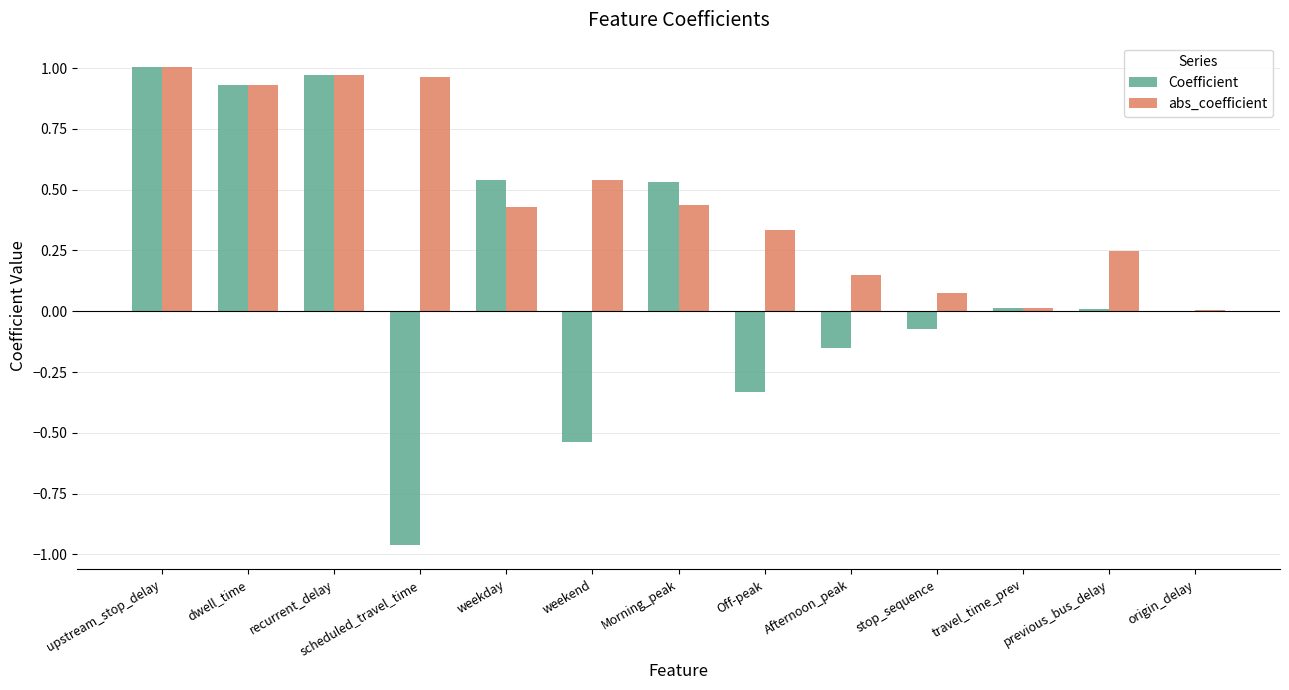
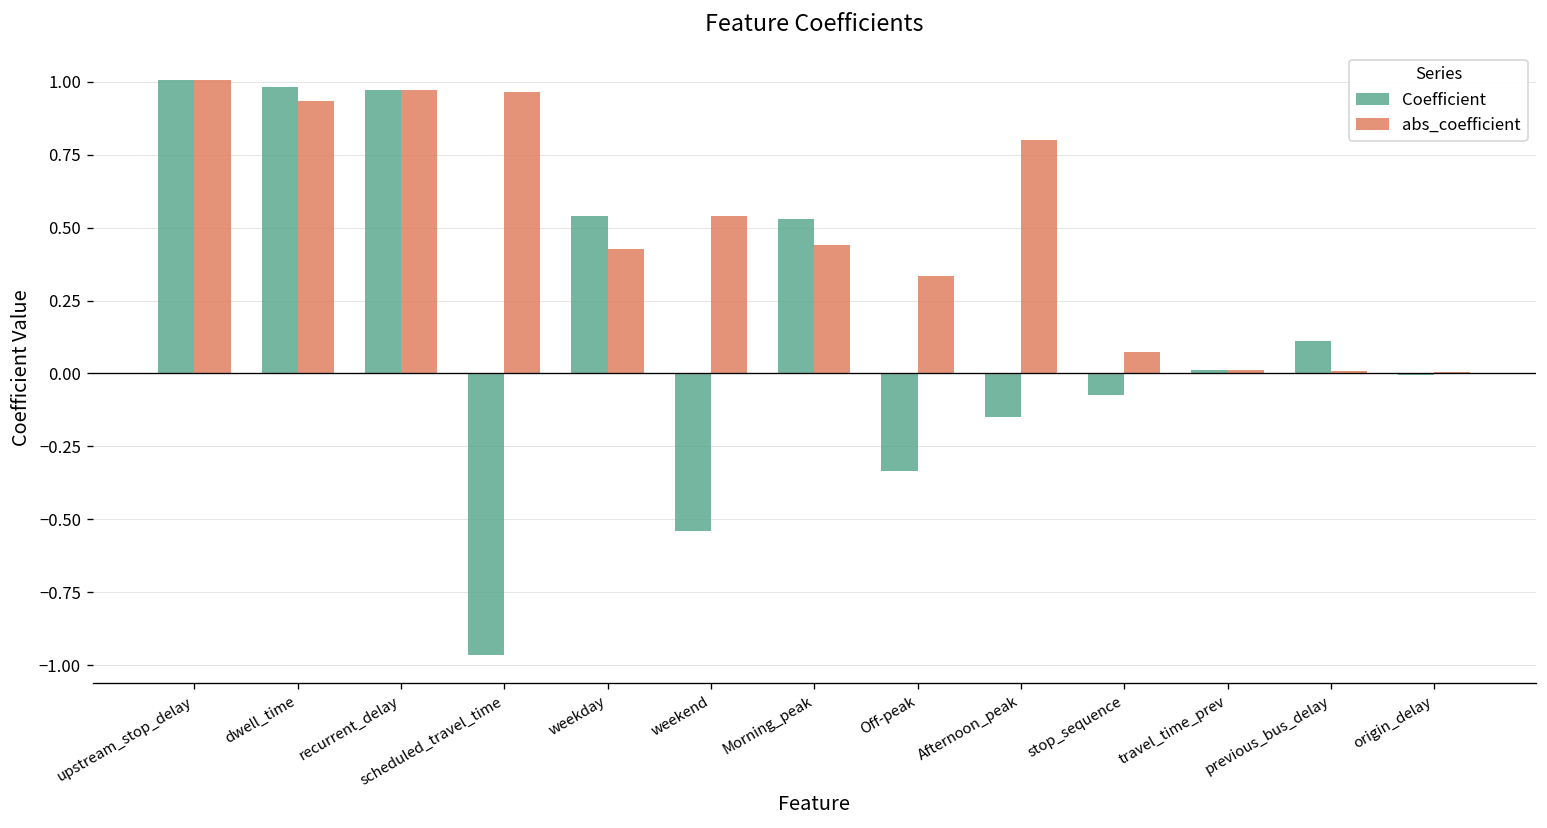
Coefficient, dwell_time: 0.93 -> 0.98
abs_coefficient, Afternoon_peak: 0.15 -> 0.80
Coefficient, previous_bus_delay: 0.01 -> 0.11
abs_coefficient, previous_bus_delay: 0.25 -> 0.01
